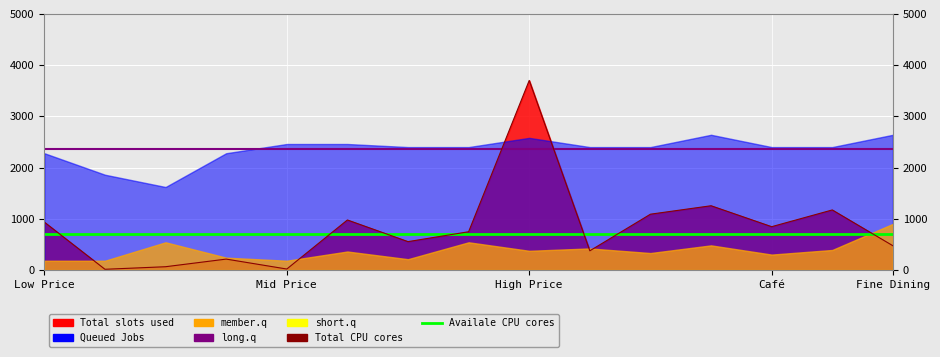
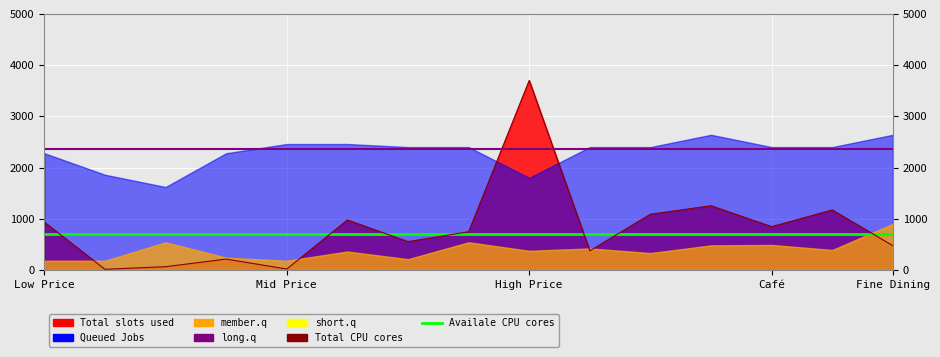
Queued Jobs, High Price: 2600 -> 1800
member.q, Café: 300 -> 500
